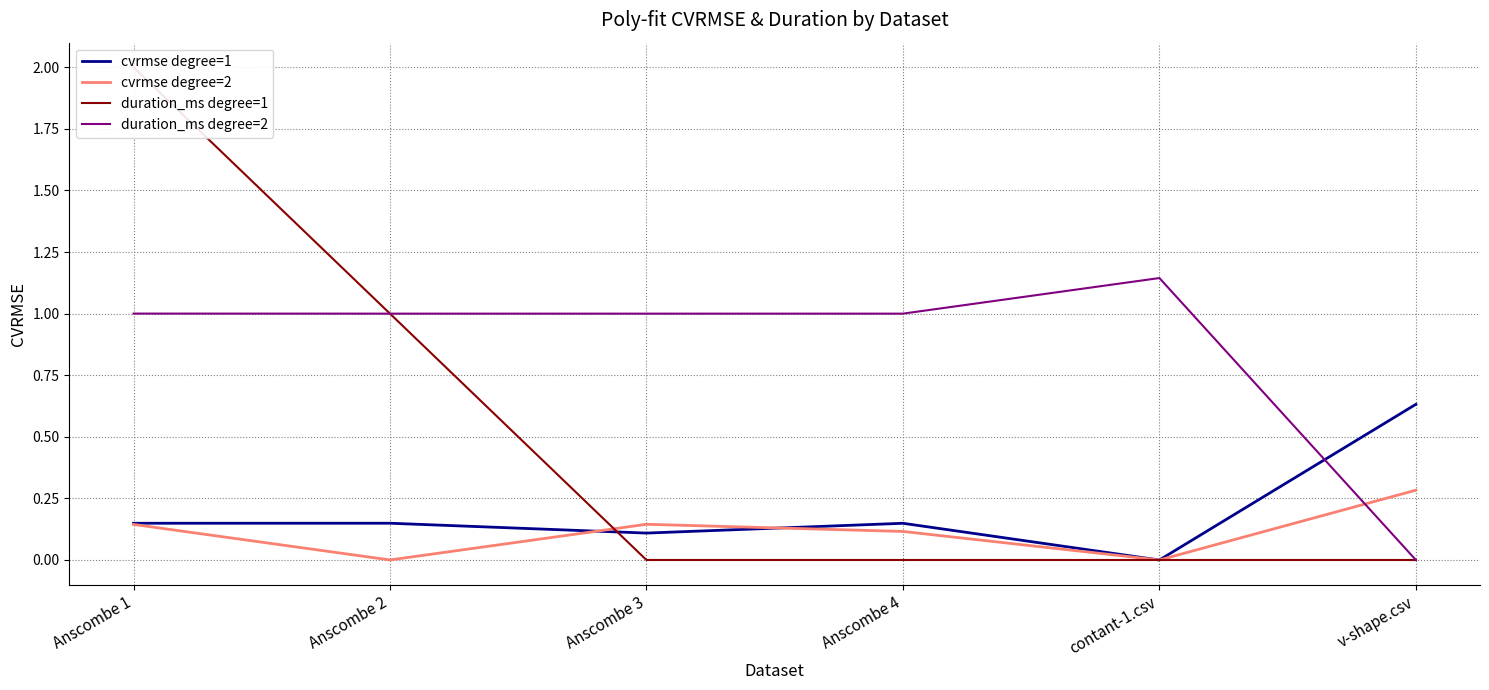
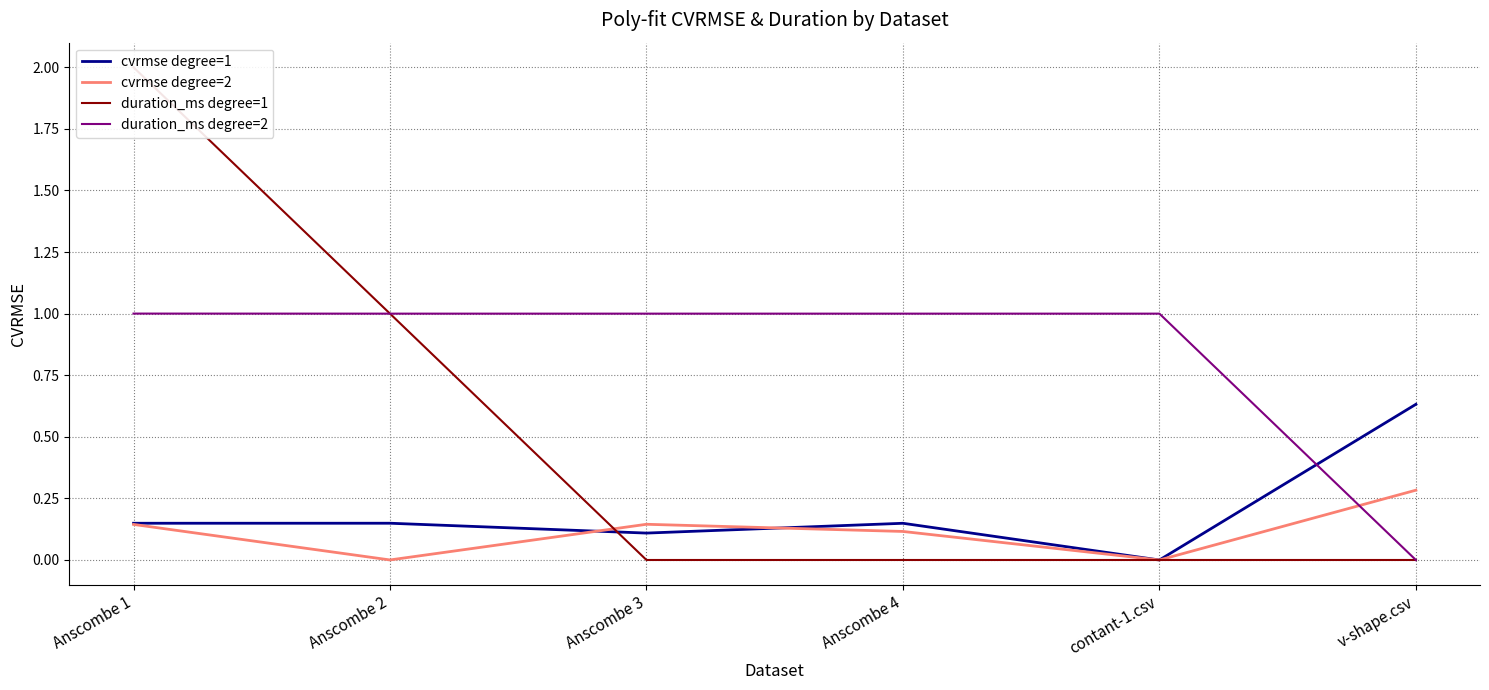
duration_ms degree=2, contant-1.csv: 1.14 -> 1.00
